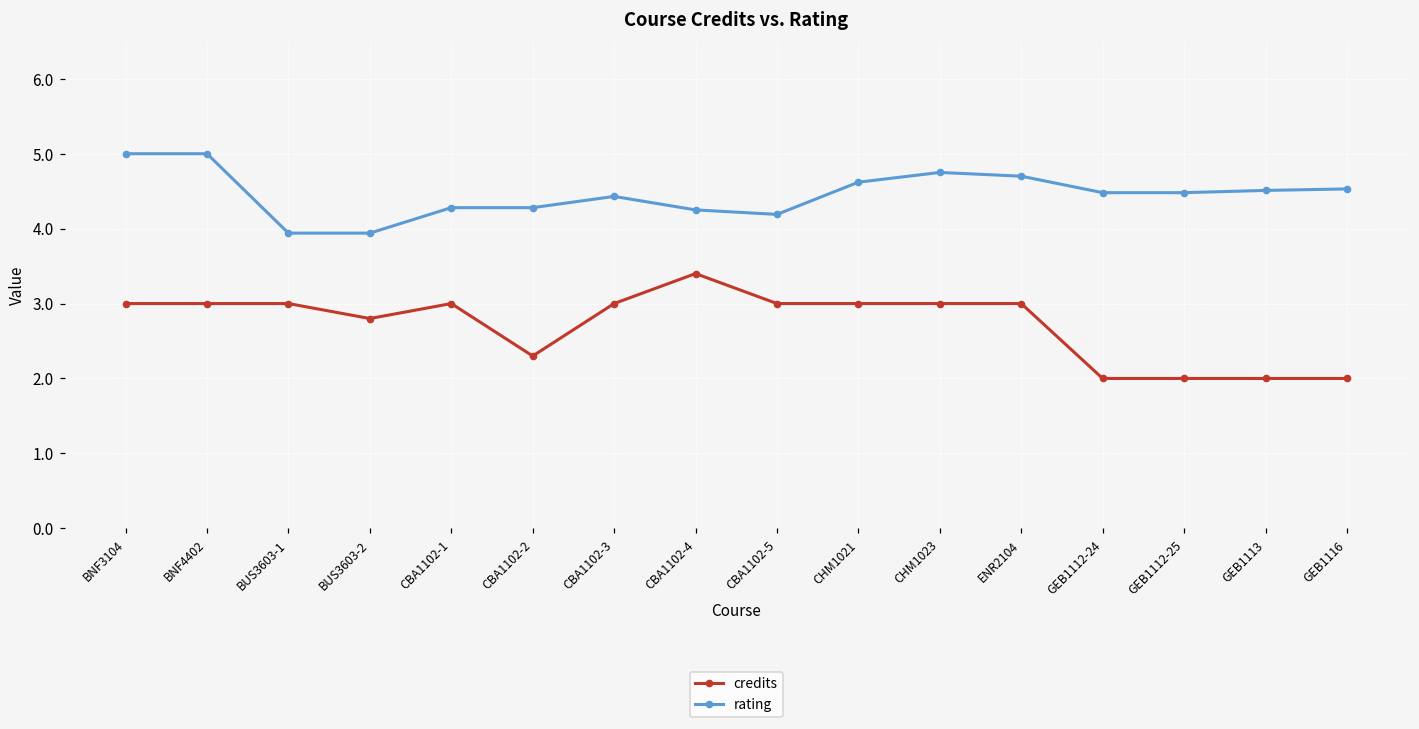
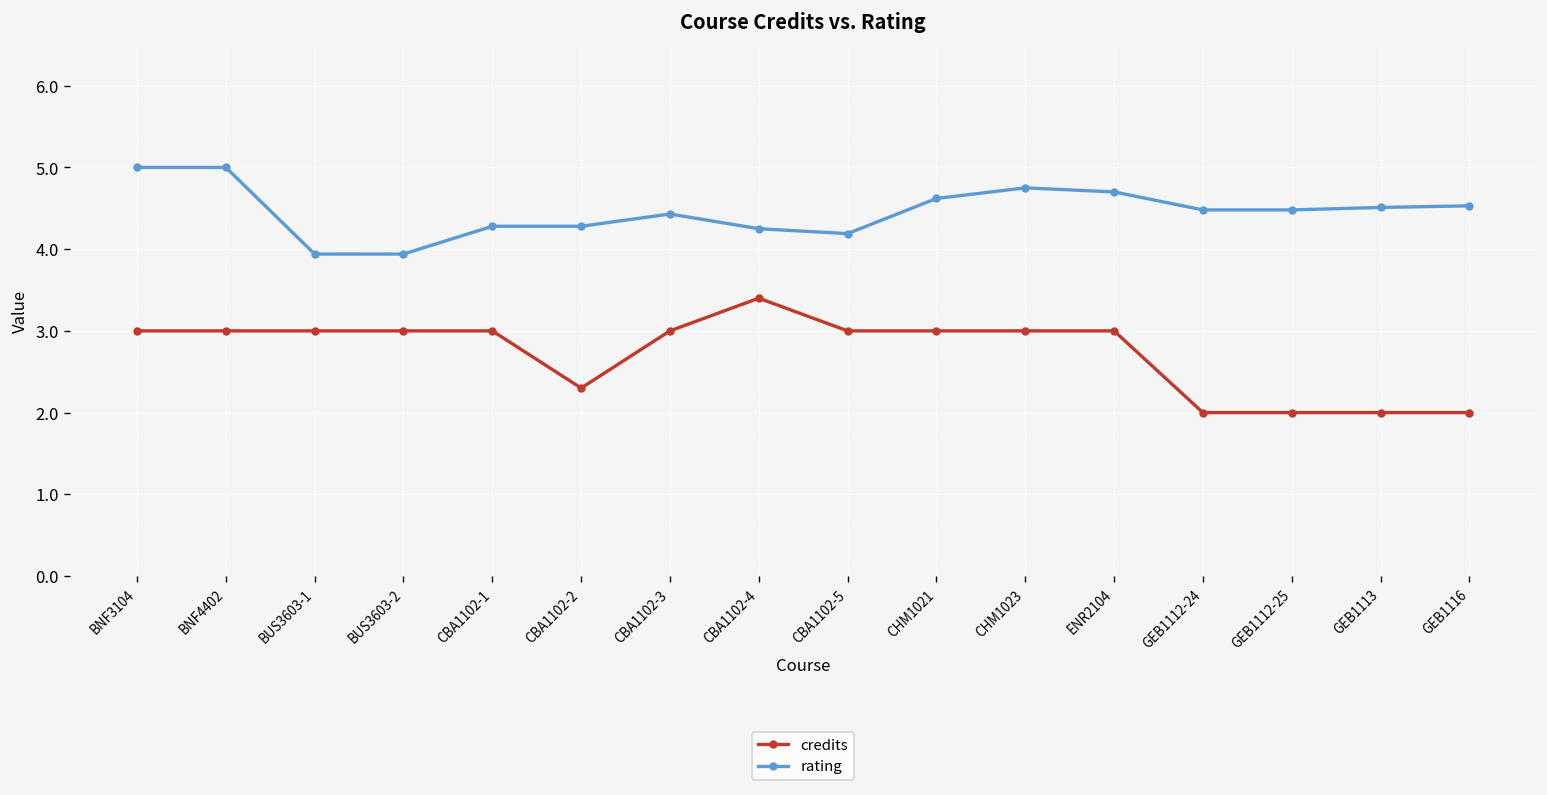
credits, BUS3603-2: 2.8 -> 3.0
